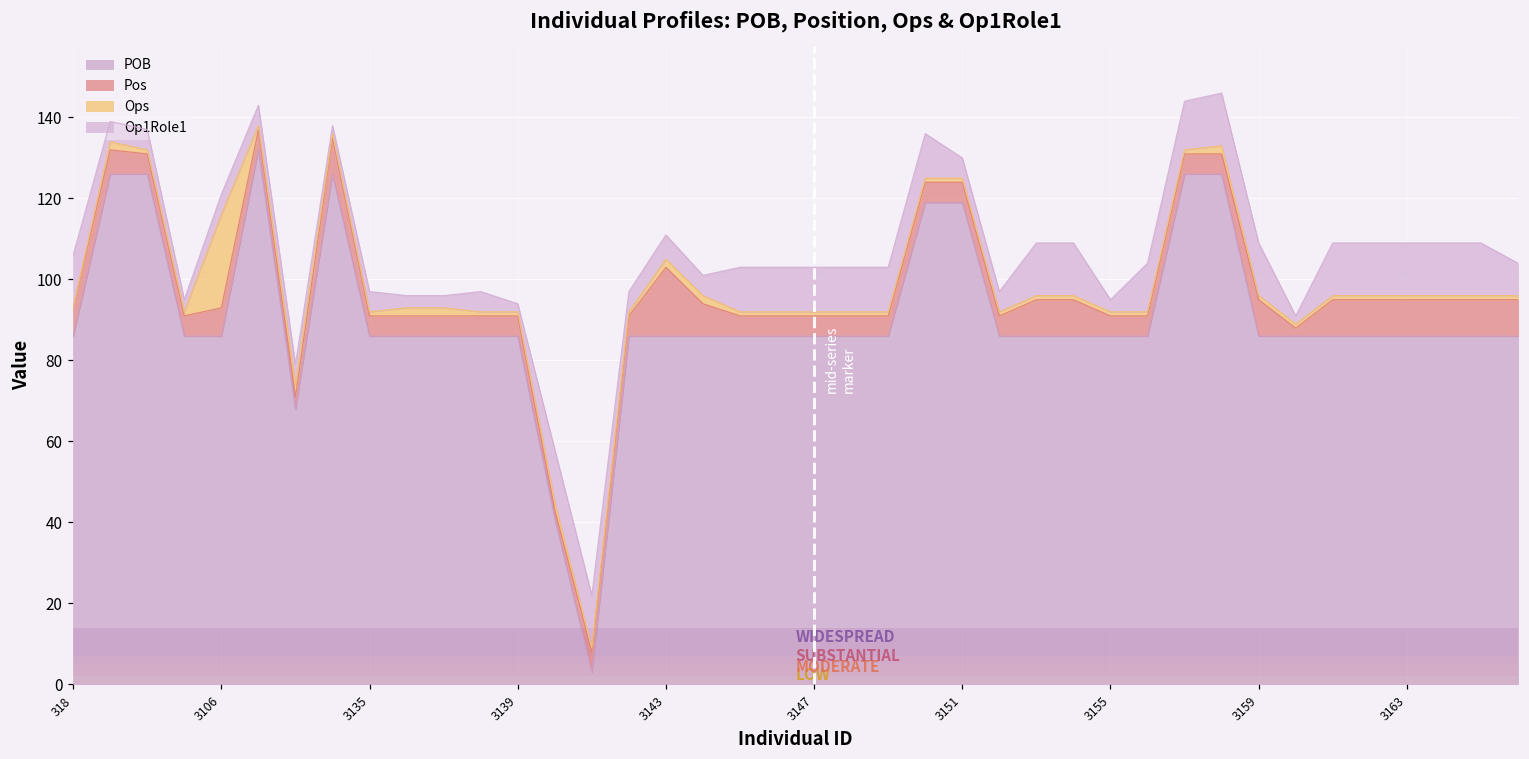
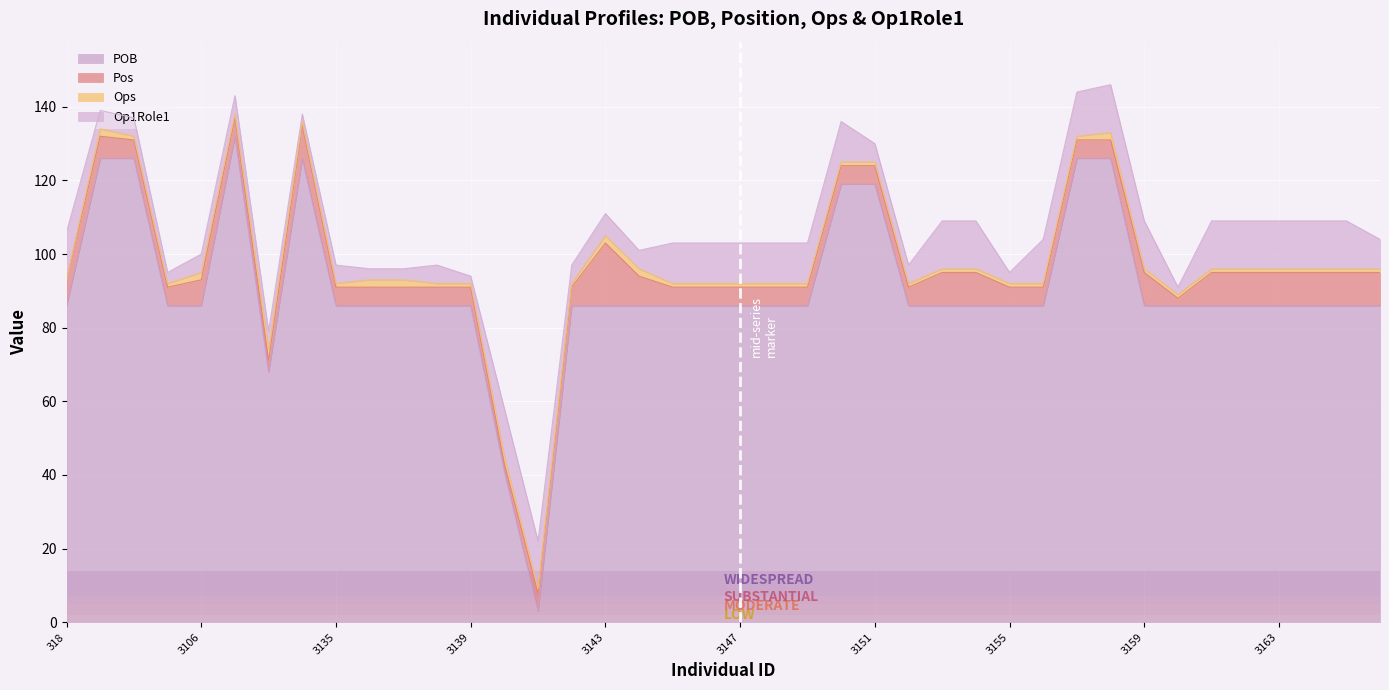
Ops, 3106: 23 -> 2
